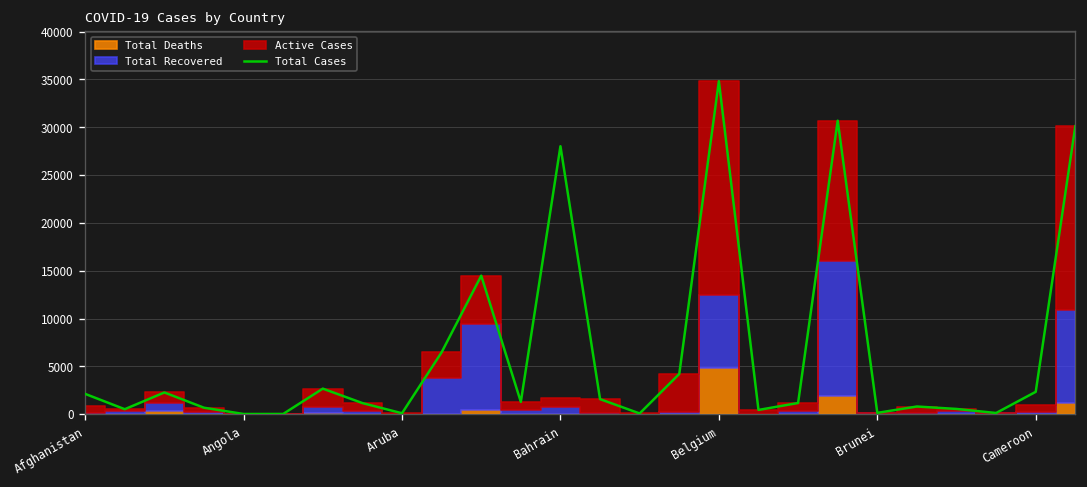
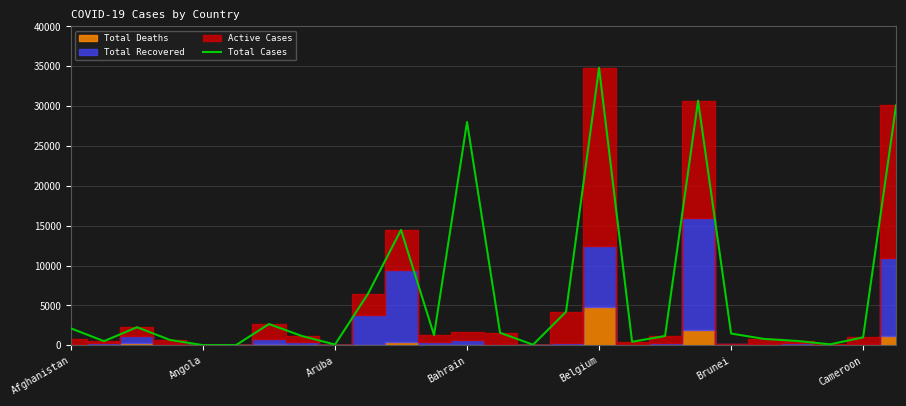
Total Cases, Brunei: 0 -> 1000
Total Cases, Cameroon: 2000 -> 1000
